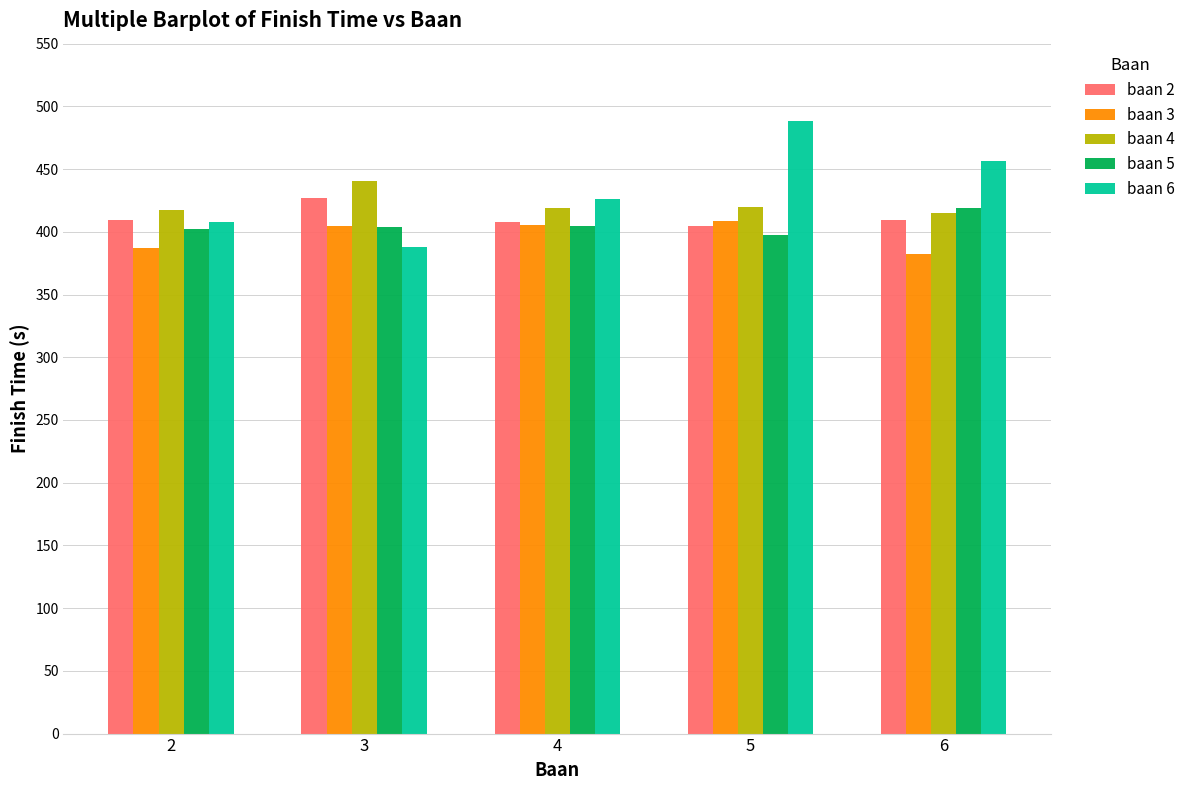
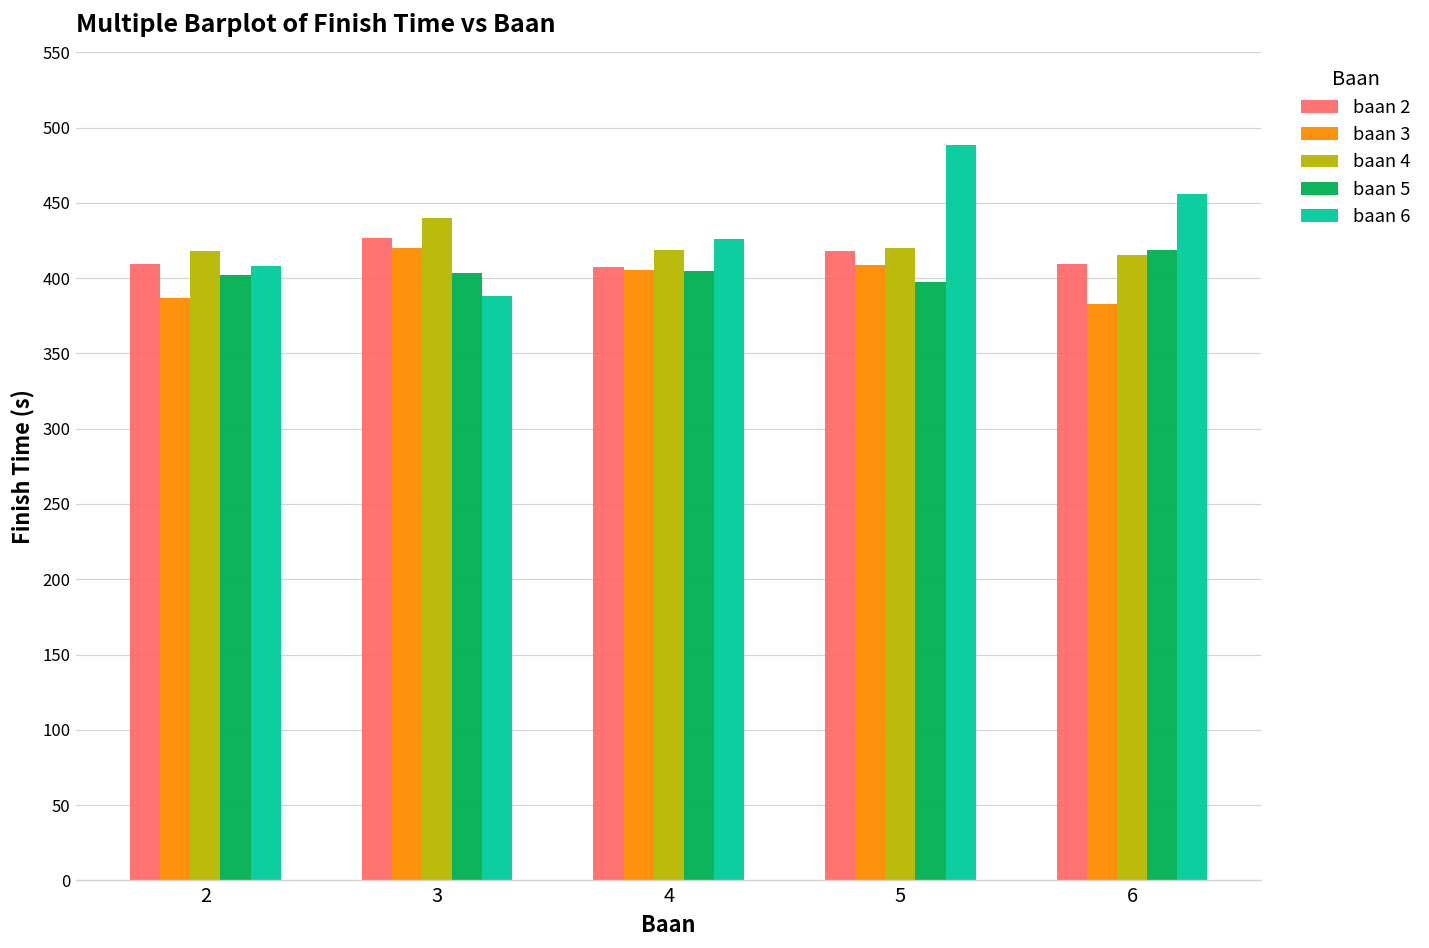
baan 3, 3: 405 -> 420
baan 2, 5: 405 -> 418
